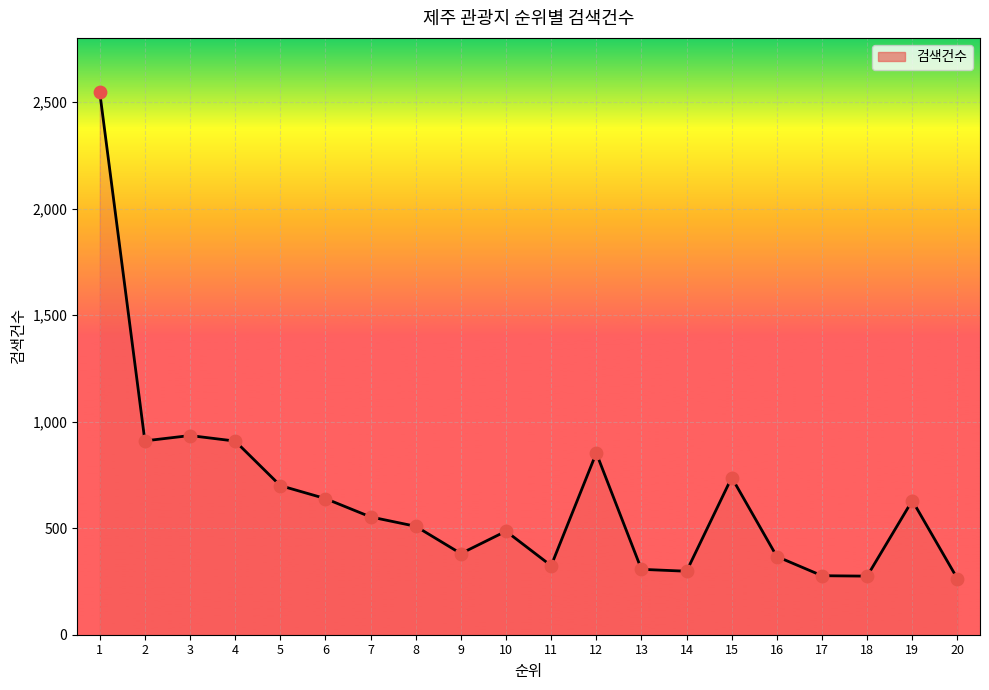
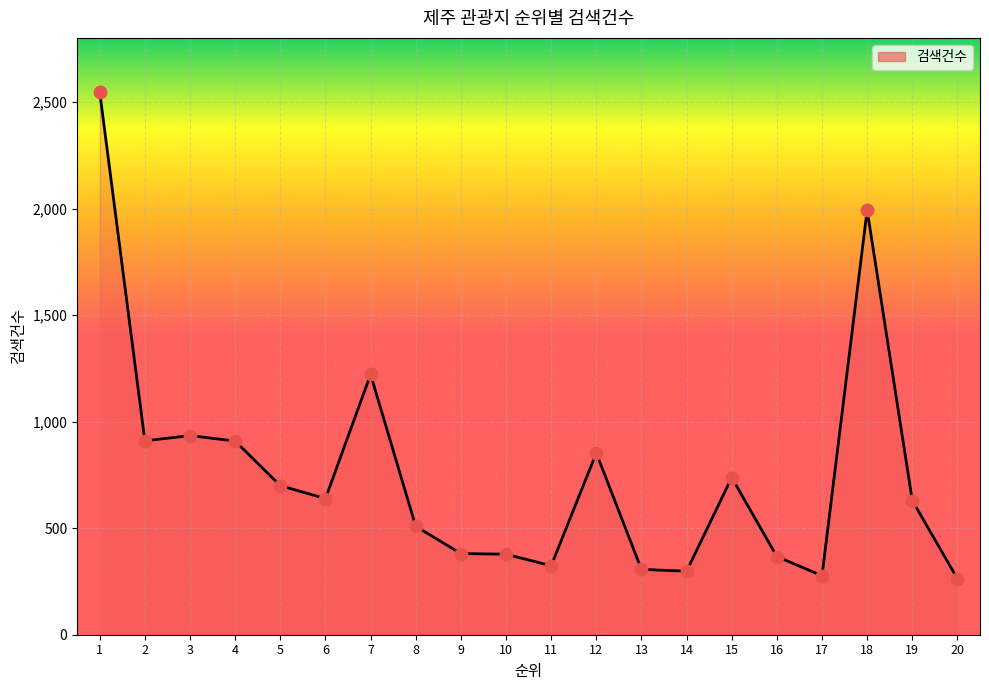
7: 550 -> 1,220
10: 490 -> 380
18: 280 -> 1,990
